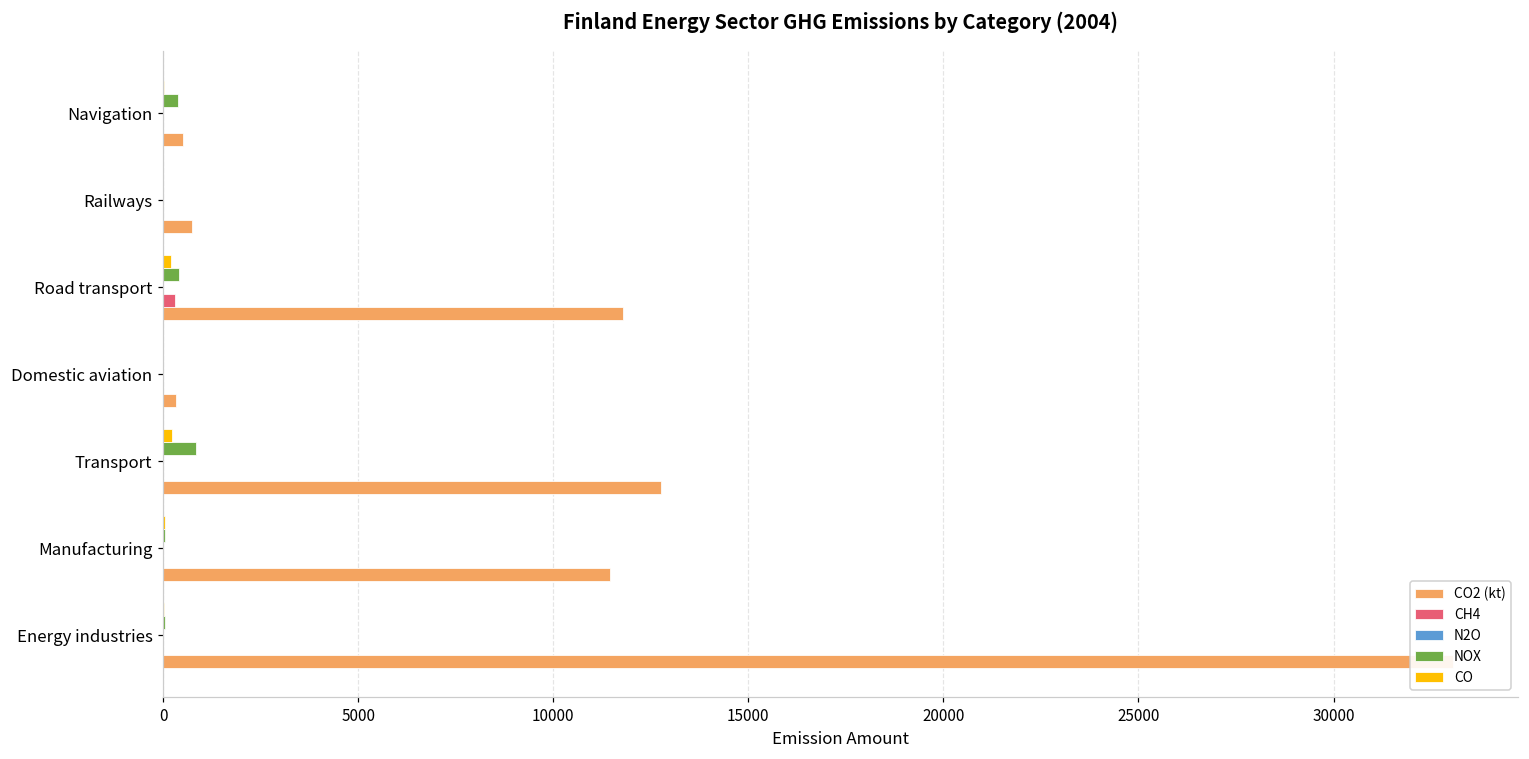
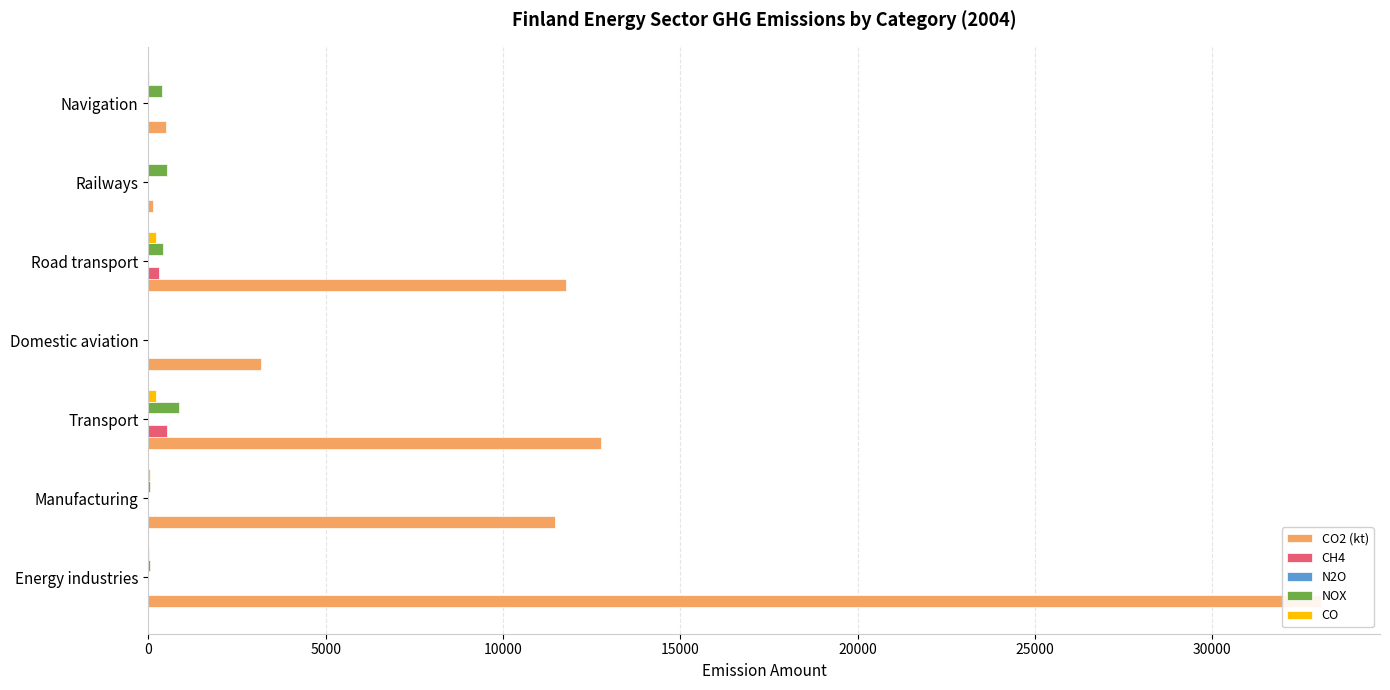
NOX, Railways: 0 -> 500
CO2 (kt), Railways: 700 -> 100
CO2 (kt), Domestic aviation: 300 -> 3200
CH4, Transport: 0 -> 500
